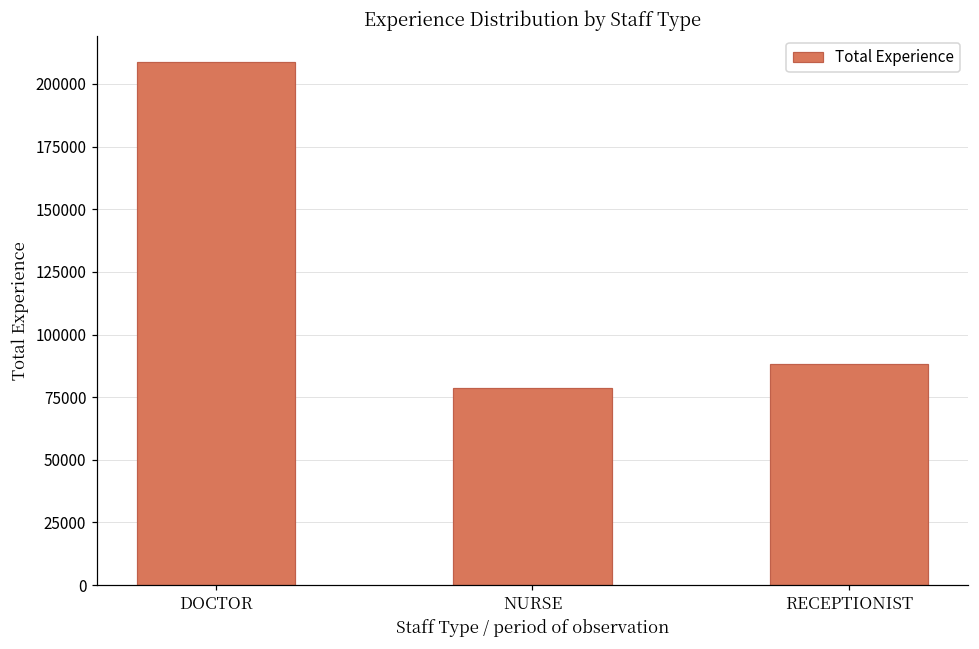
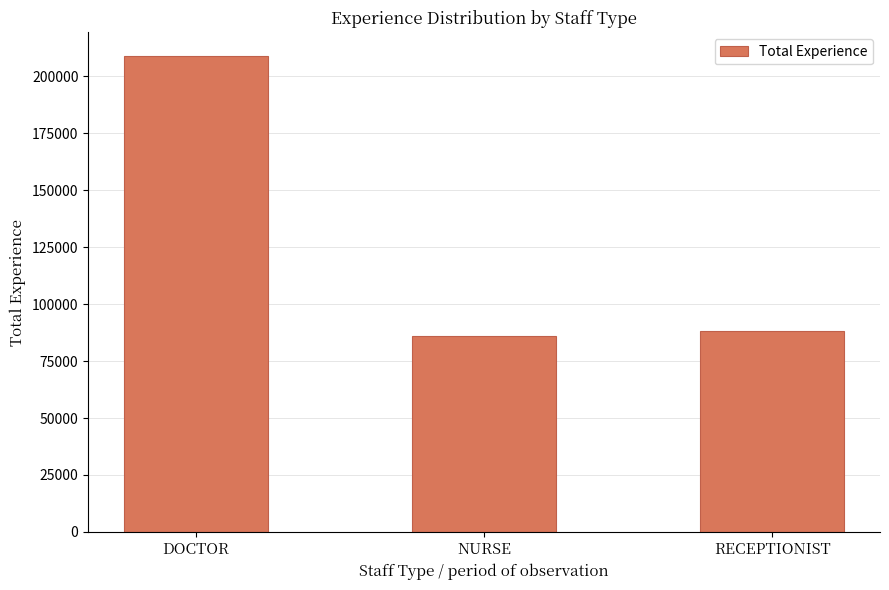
NURSE: 79000 -> 86000
